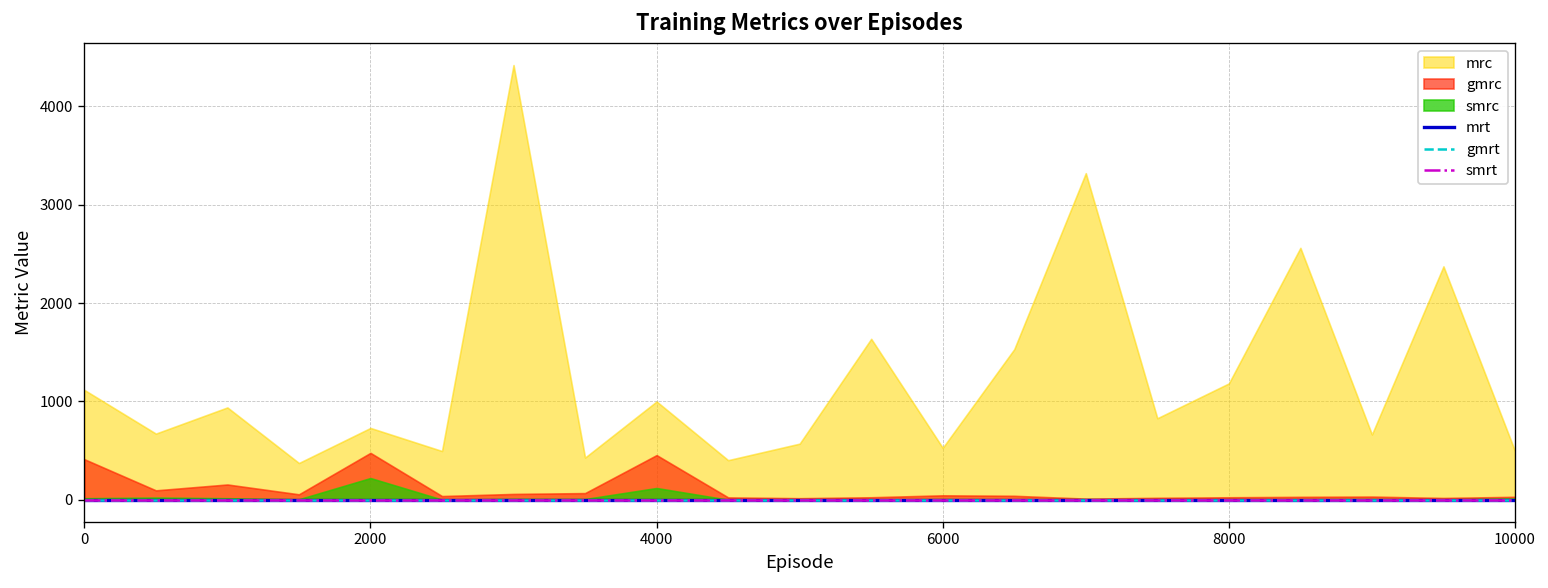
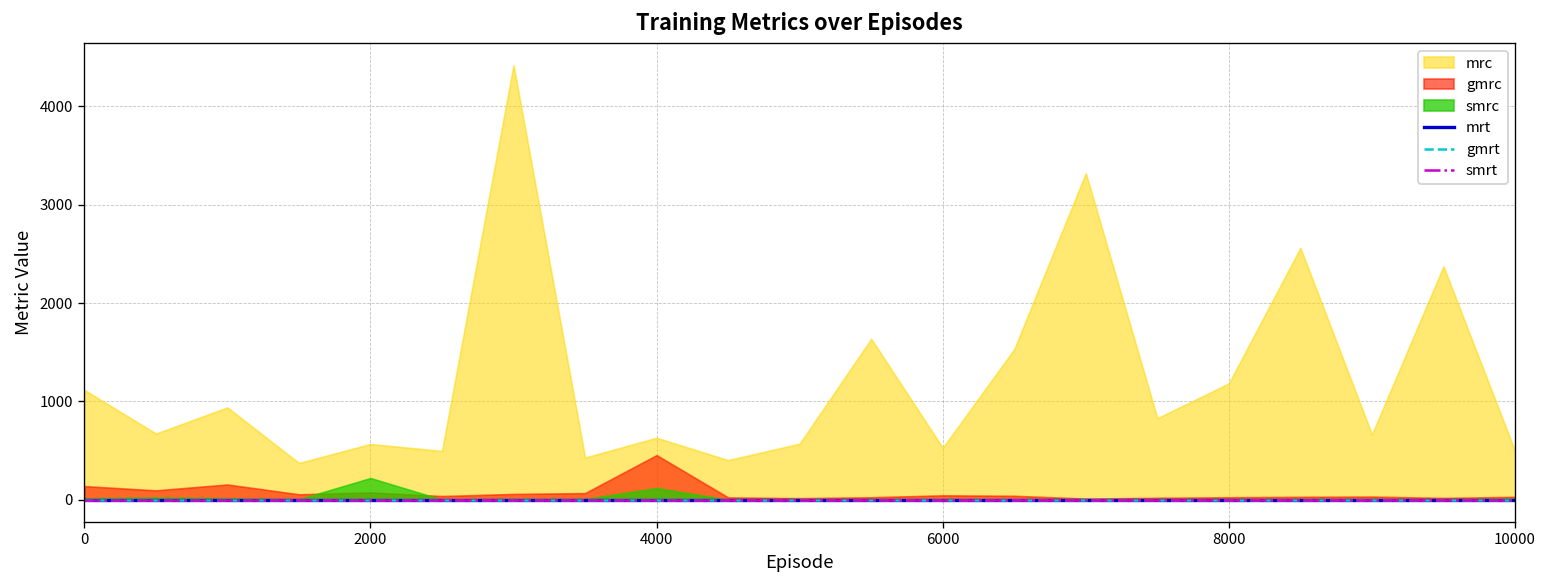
gmrc, 0: 400 -> 100
mrc, 2000: 700 -> 600
gmrc, 2000: 500 -> 100
mrc, 4000: 1000 -> 600
